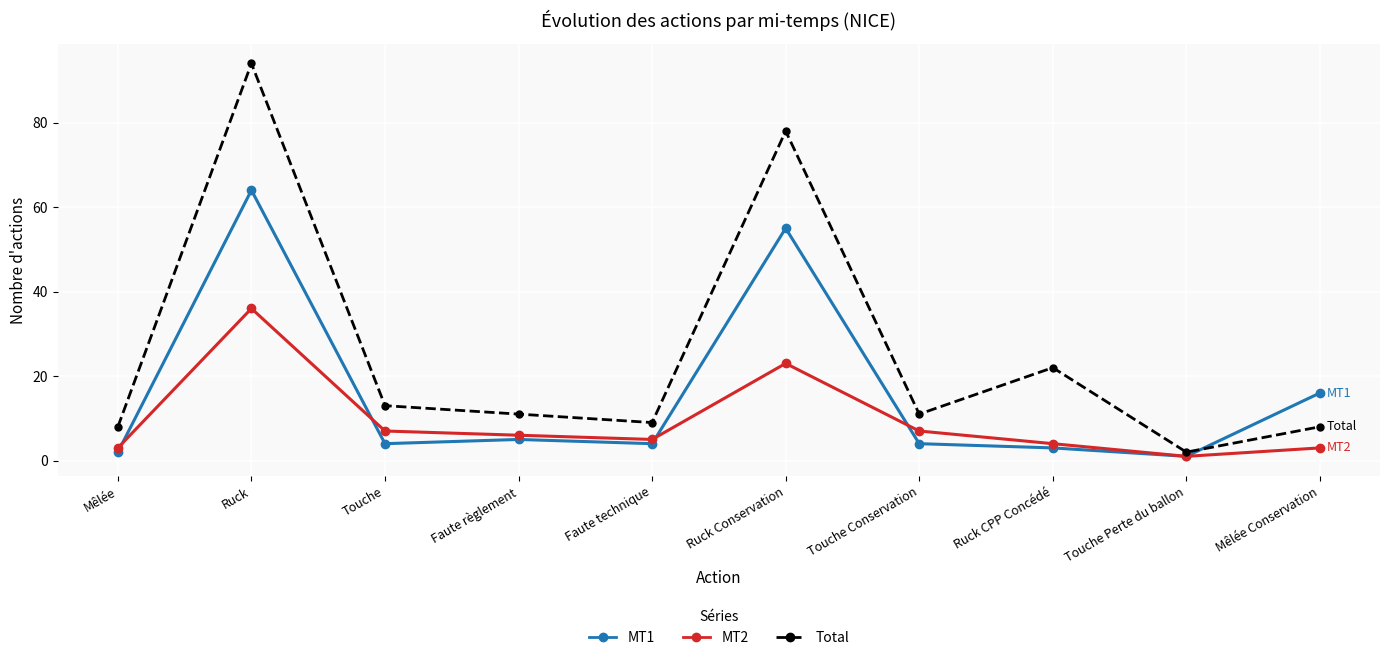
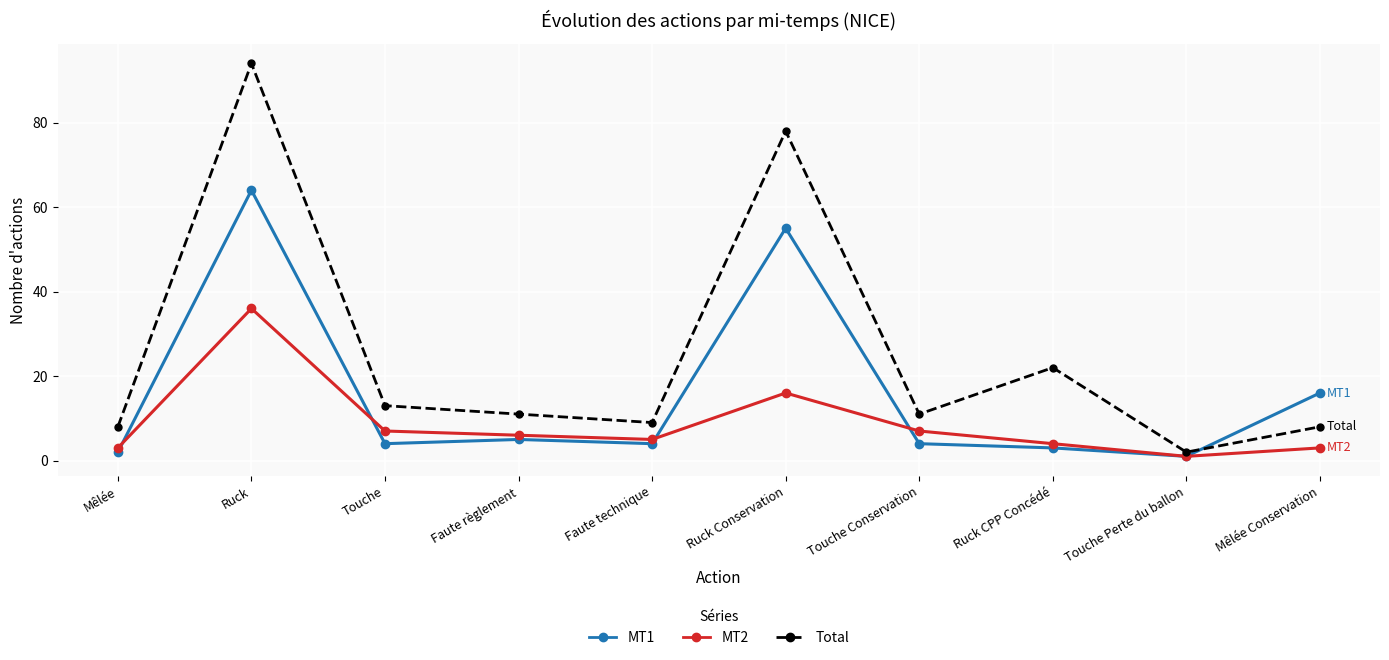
MT2, Ruck Conservation: 23 -> 16
